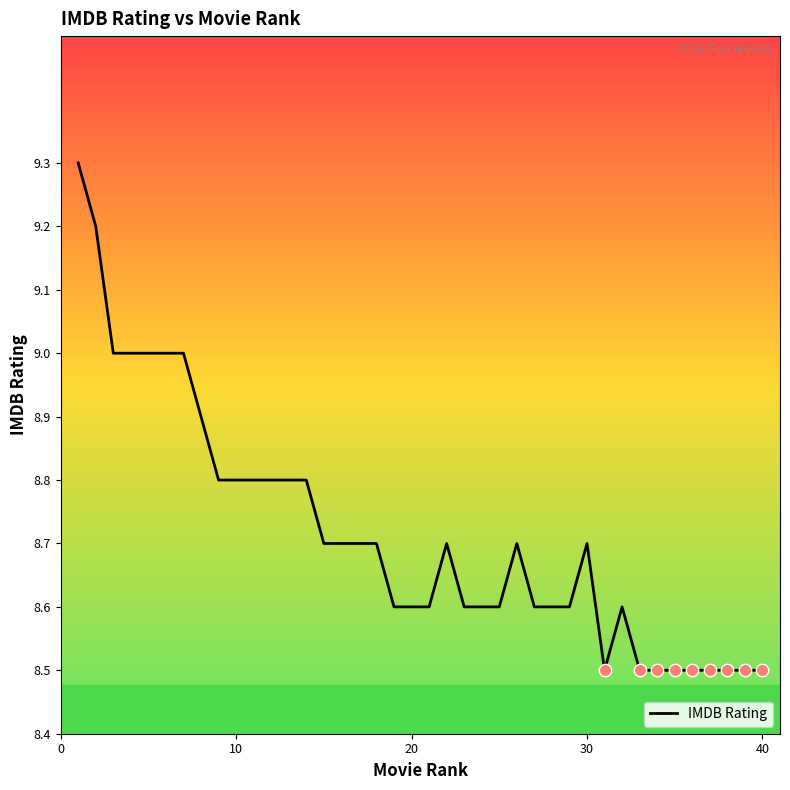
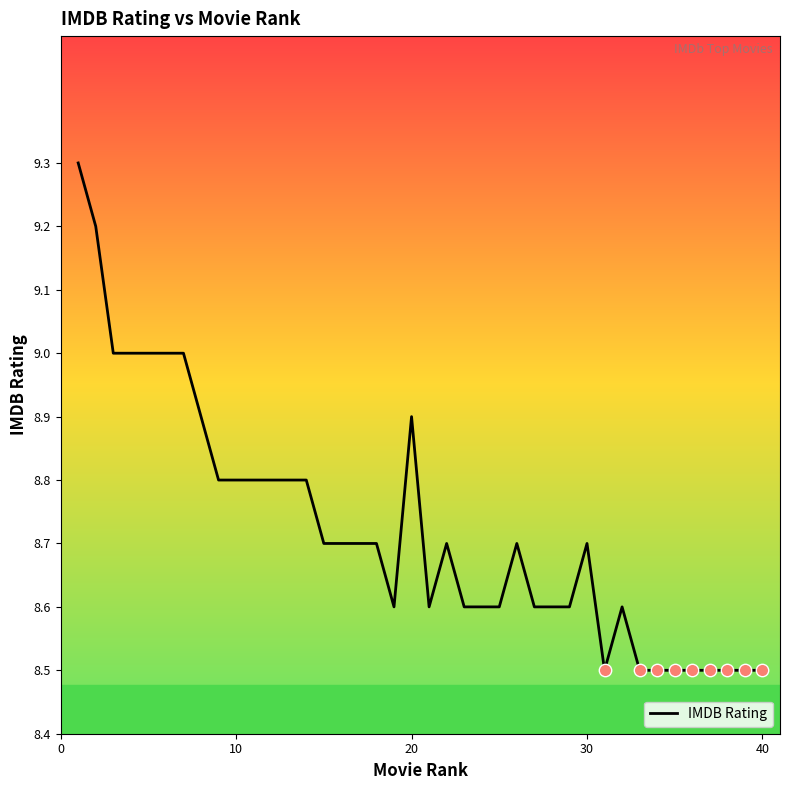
IMDB Rating, 20: 8.6 -> 8.9
